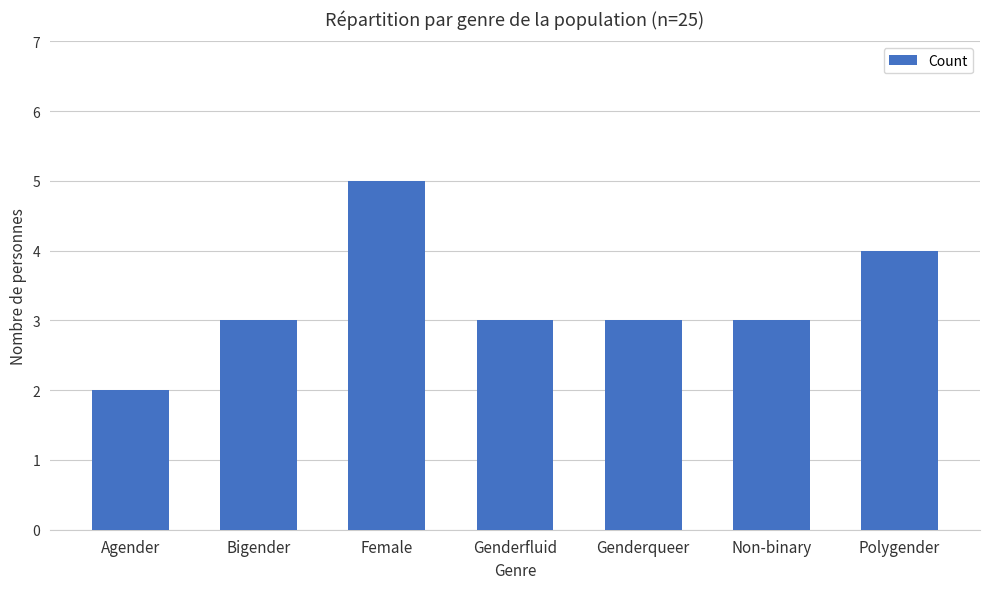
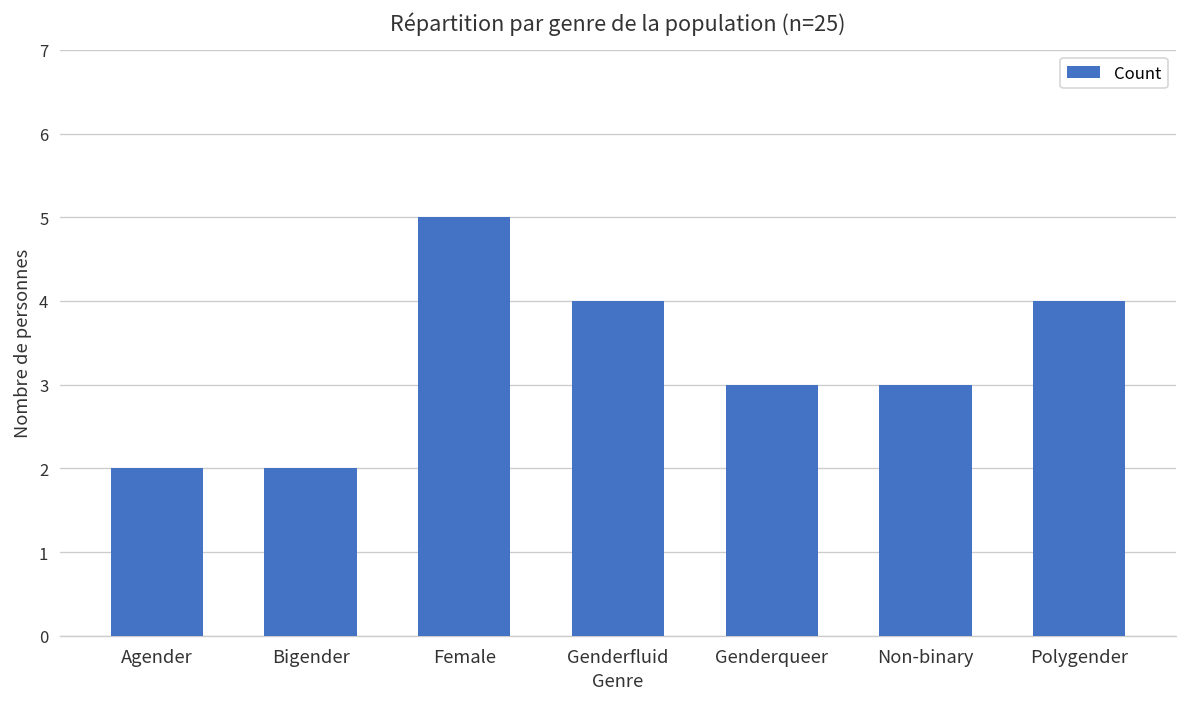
Bigender: 3 -> 2
Genderfluid: 3 -> 4
